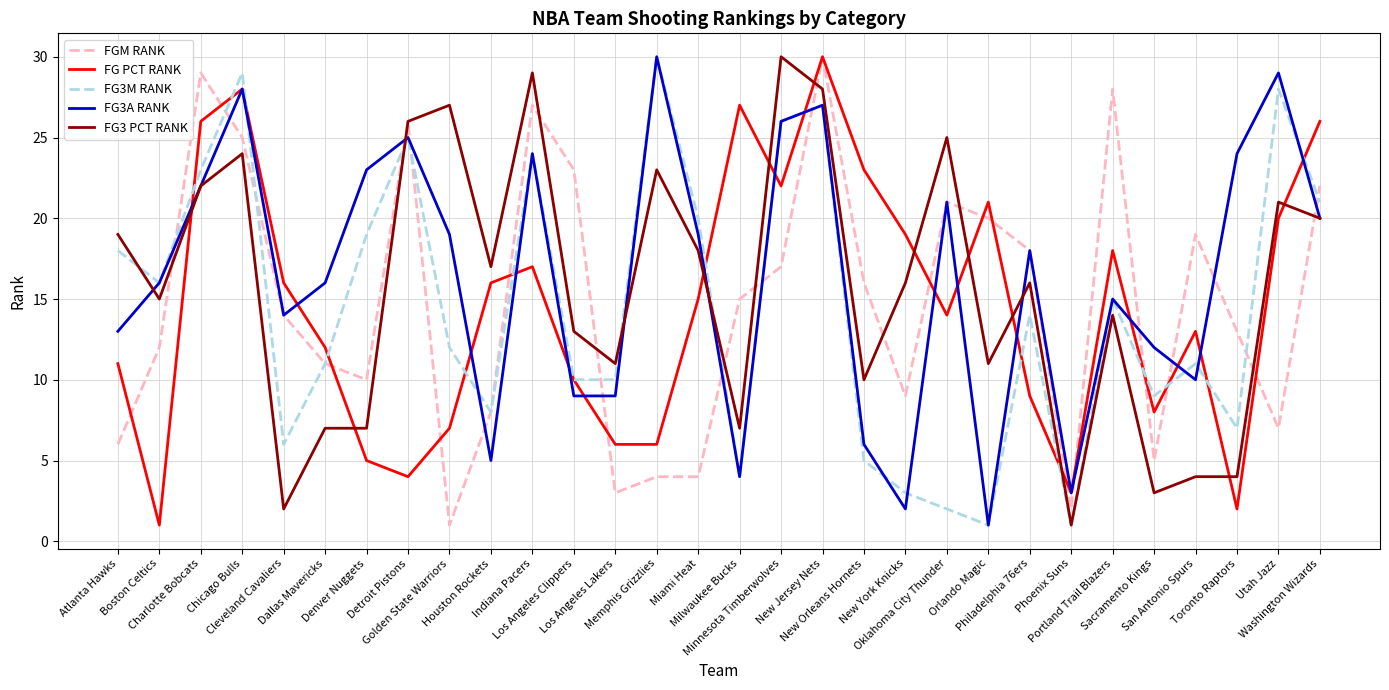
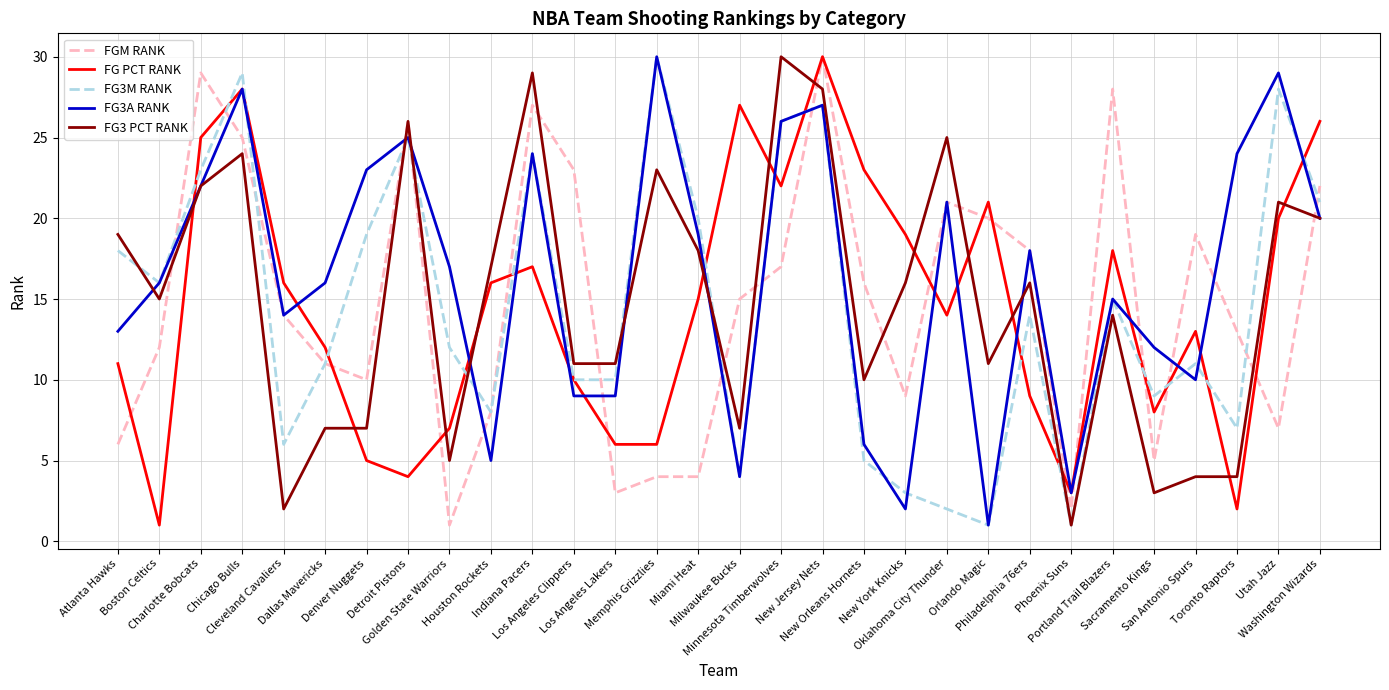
FG PCT RANK, Charlotte Bobcats: 26 -> 25
FG3A RANK, Golden State Warriors: 19 -> 17
FG3 PCT RANK, Golden State Warriors: 27 -> 5
FG3 PCT RANK, Los Angeles Clippers: 13 -> 11
